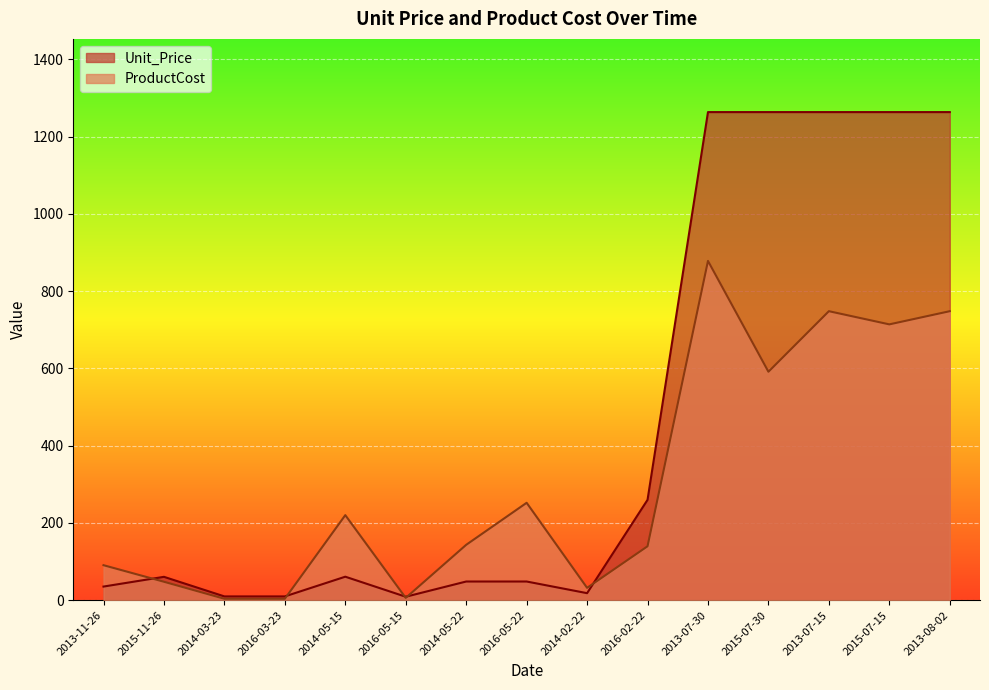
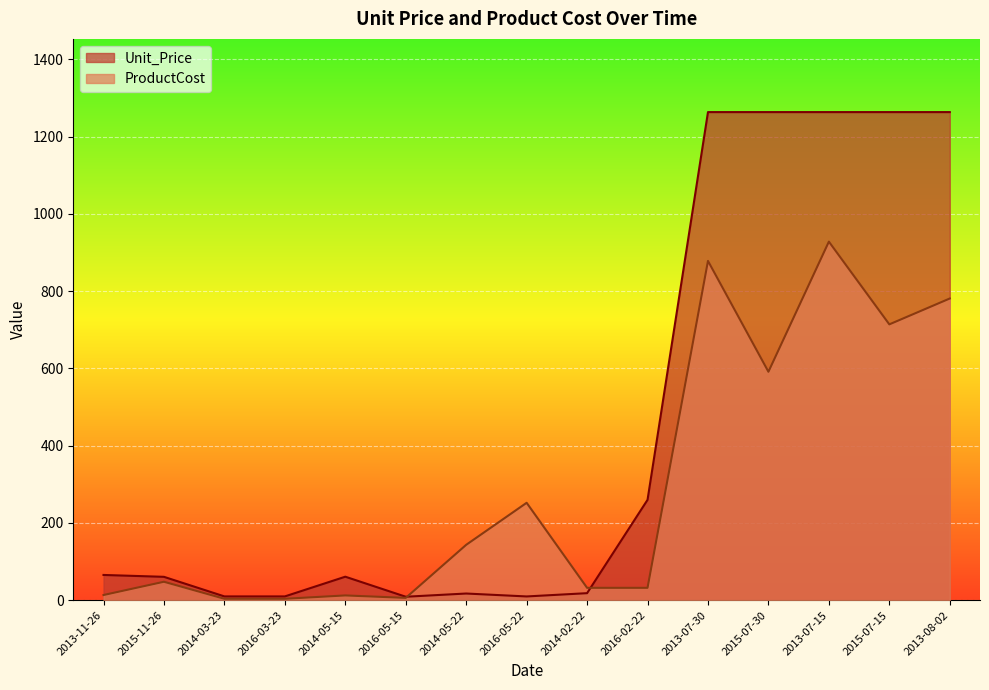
Unit_Price, 2013-11-26: 30 -> 70
ProductCost, 2013-11-26: 90 -> 10
ProductCost, 2014-05-15: 220 -> 10
Unit_Price, 2014-05-22: 50 -> 20
Unit_Price, 2016-05-22: 50 -> 10
ProductCost, 2016-02-22: 140 -> 30
ProductCost, 2013-07-15: 750 -> 930
ProductCost, 2013-08-02: 750 -> 780
